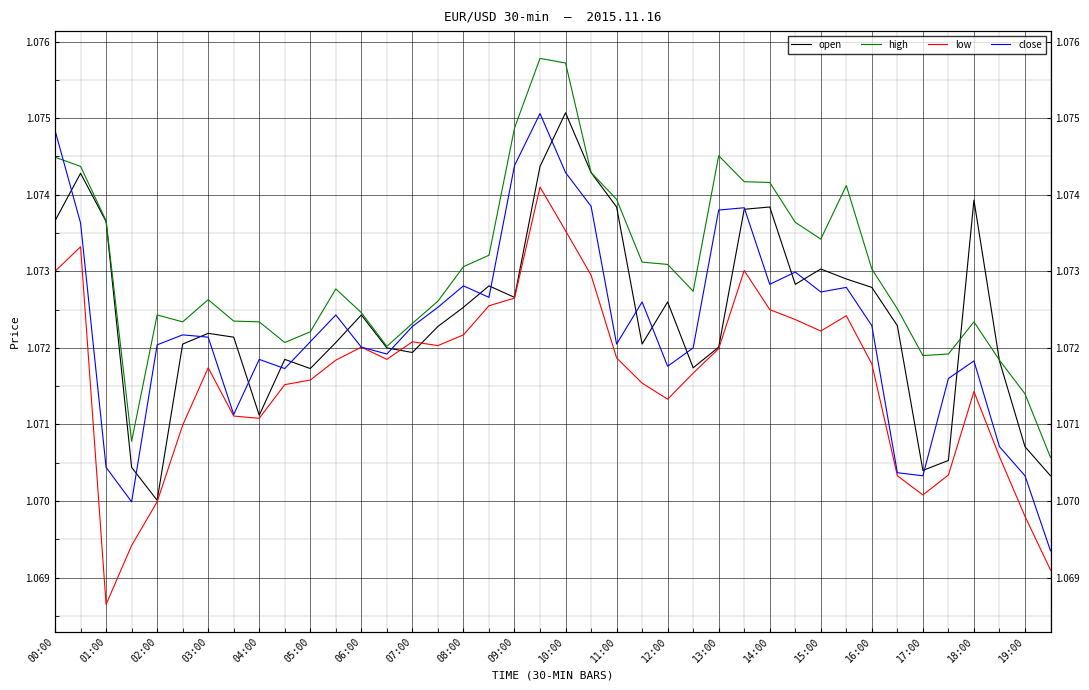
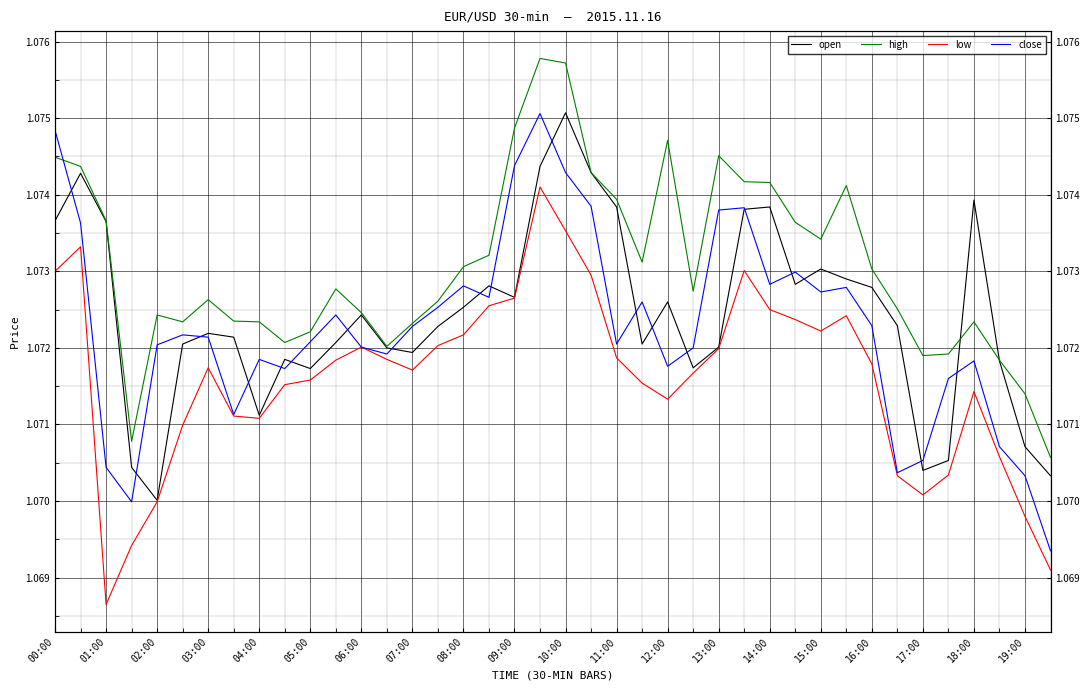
low, 07:00: 1.0721 -> 1.0717
high, 12:00: 1.0731 -> 1.0747
close, 17:00: 1.0703 -> 1.0705
